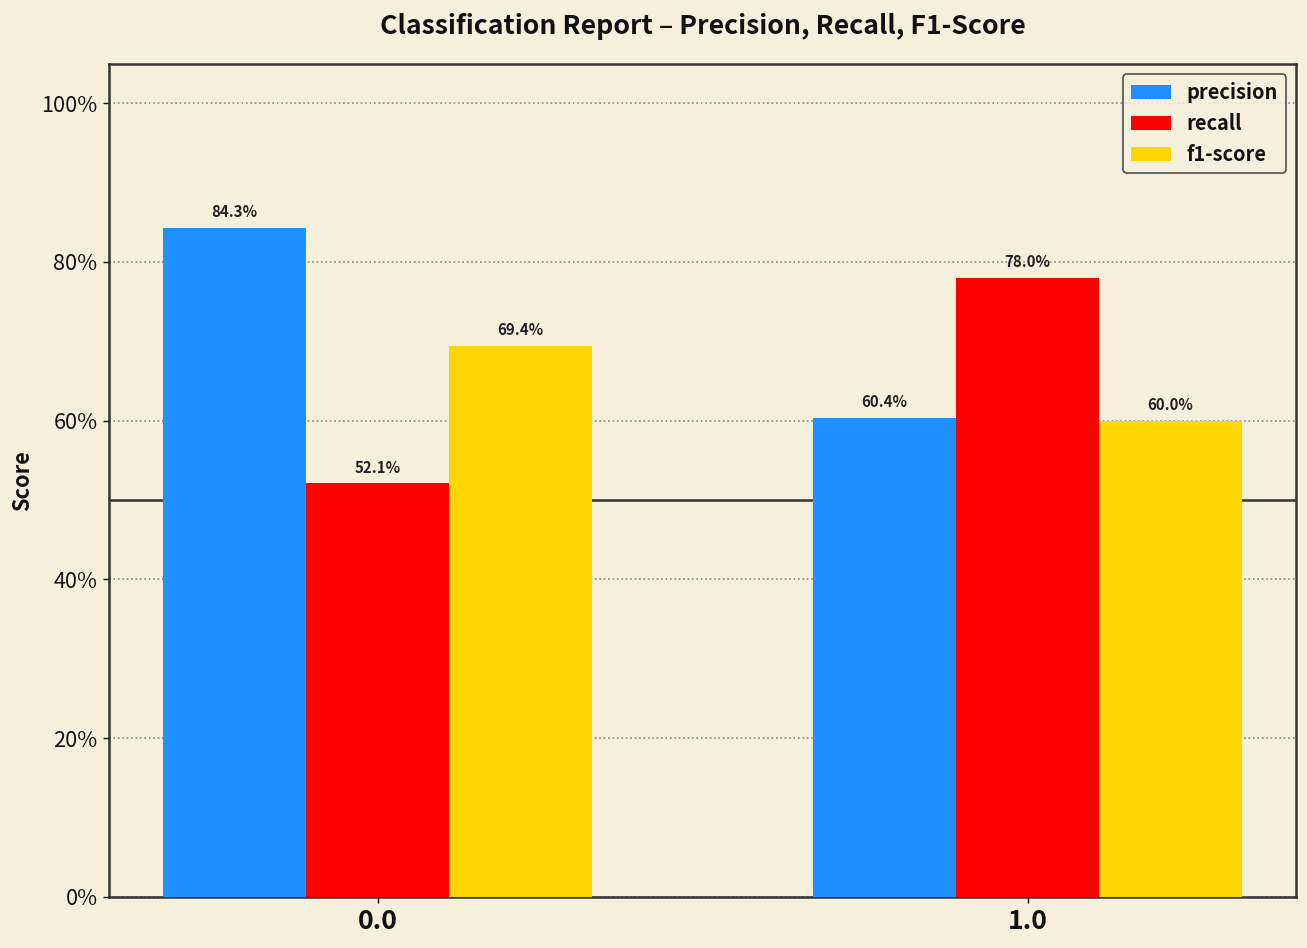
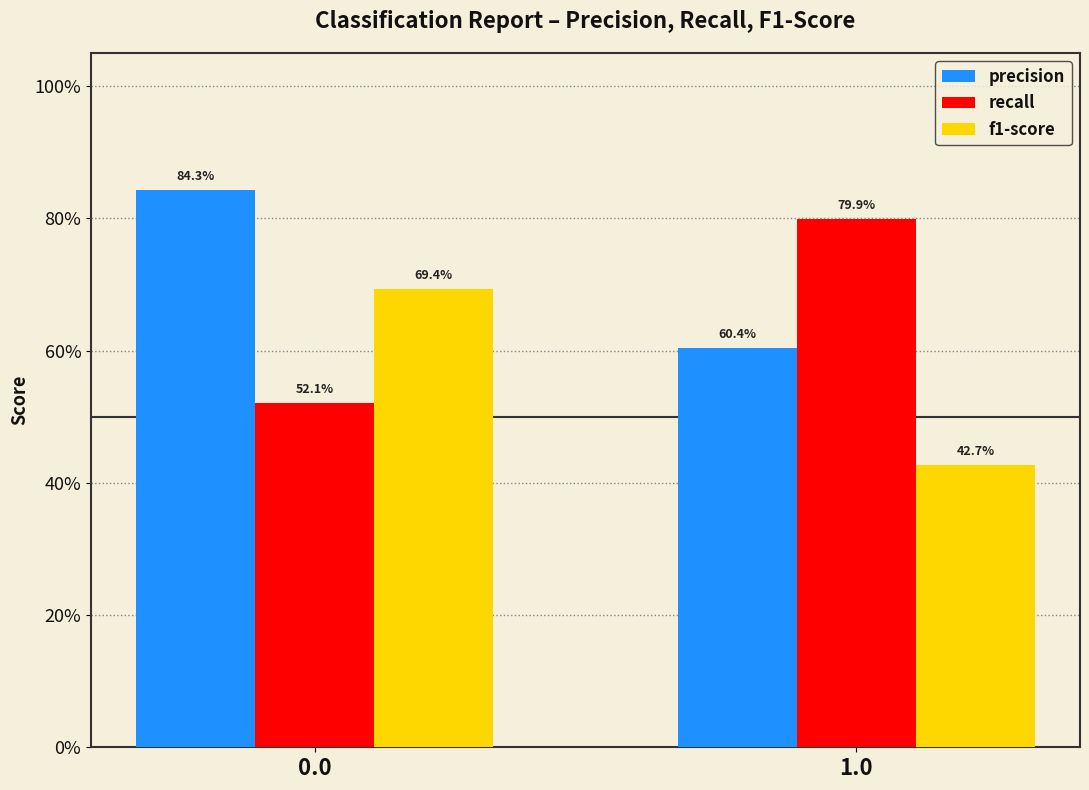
recall, 1.0: 78.0% -> 79.9%
f1-score, 1.0: 60.0% -> 42.7%
